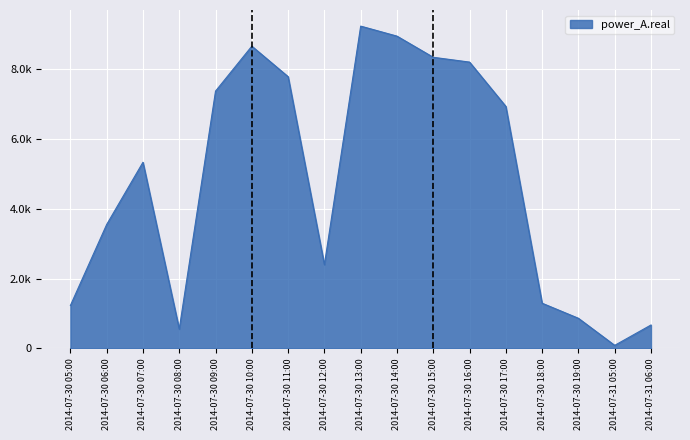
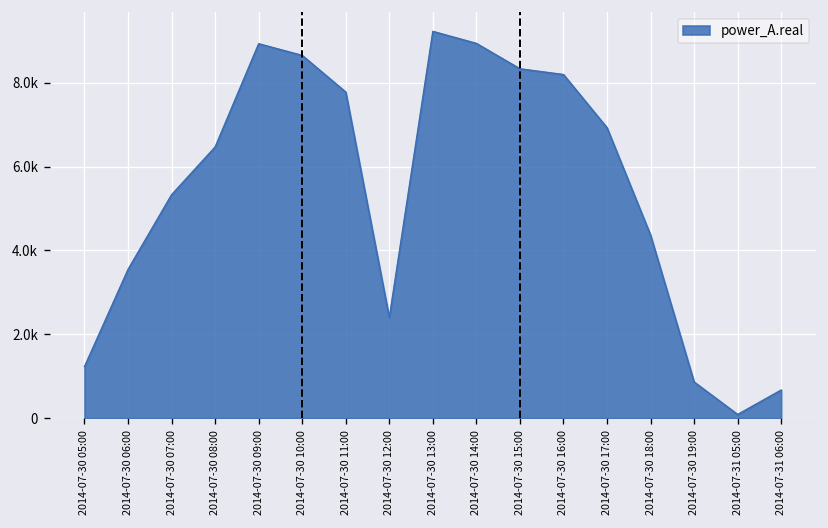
2014-07-30 08:00: 600 -> 6500
2014-07-30 09:00: 7400 -> 8900
2014-07-30 18:00: 1300 -> 4400
